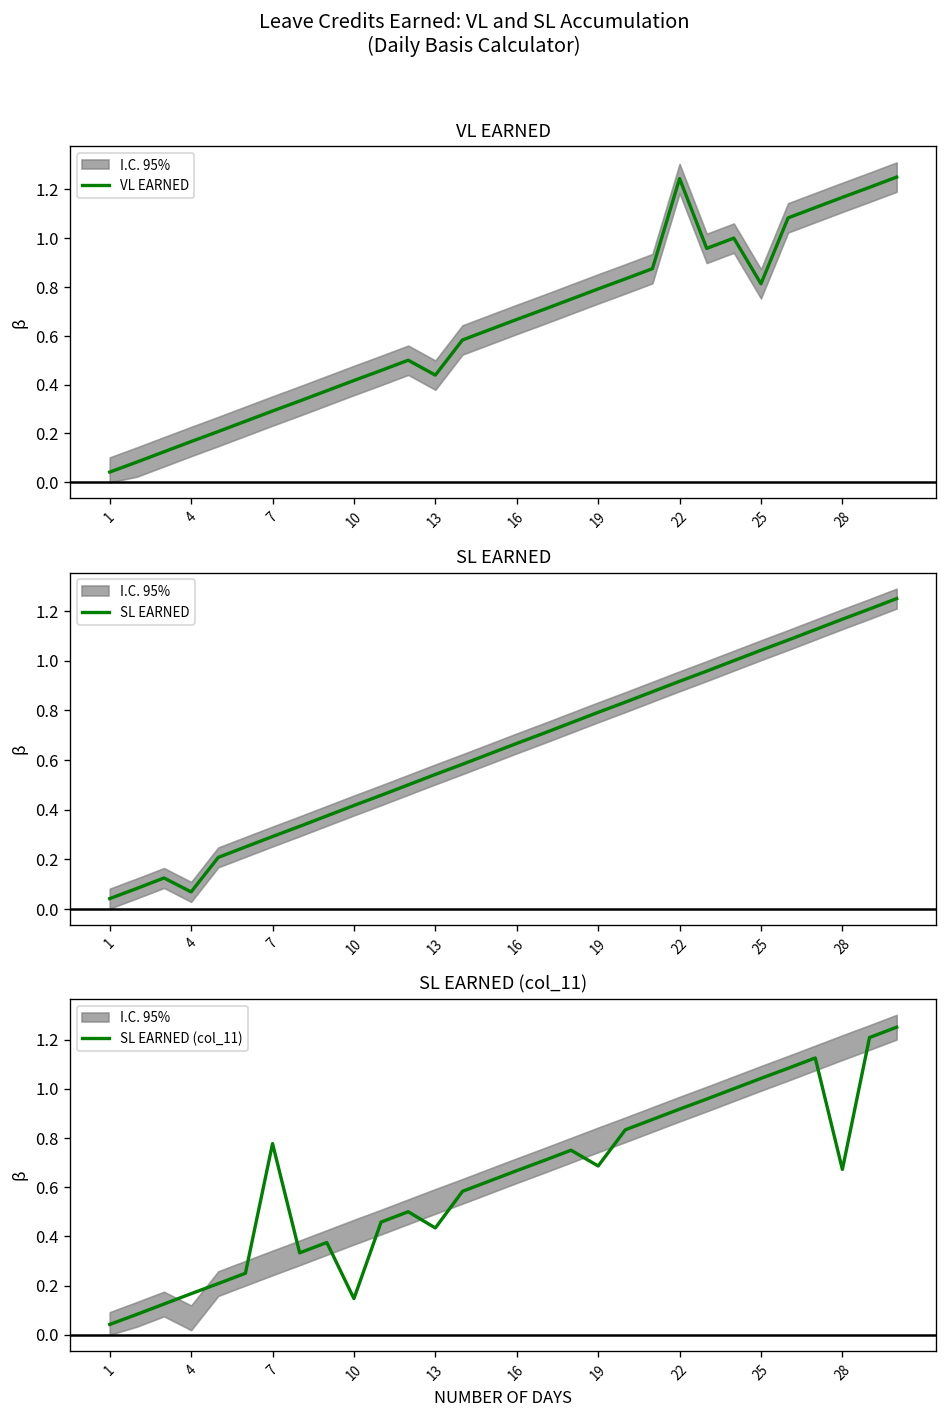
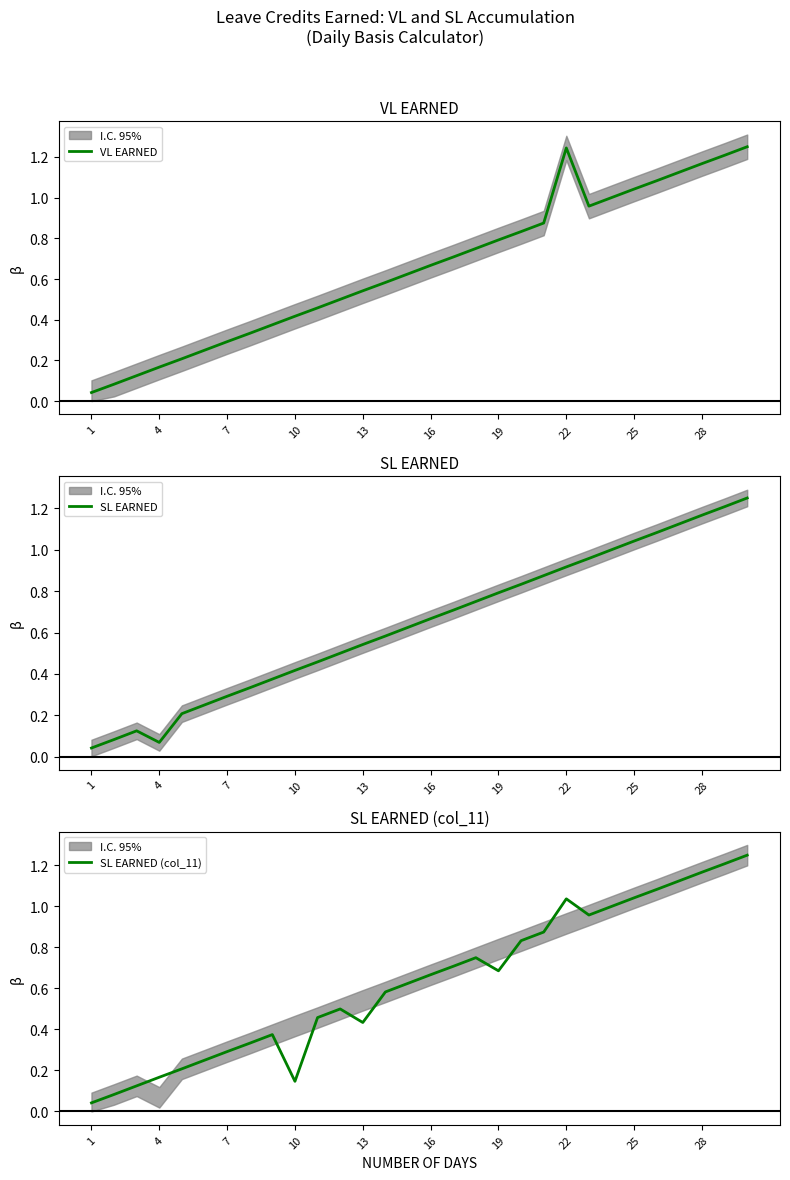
VL EARNED, VL EARNED, 13: 0.44 -> 0.54
VL EARNED, VL EARNED, 25: 0.81 -> 1.04
SL EARNED (col_11), SL EARNED (col_11), 7: 0.78 -> 0.29
SL EARNED (col_11), SL EARNED (col_11), 22: 0.92 -> 1.04
SL EARNED (col_11), SL EARNED (col_11), 28: 0.67 -> 1.17
